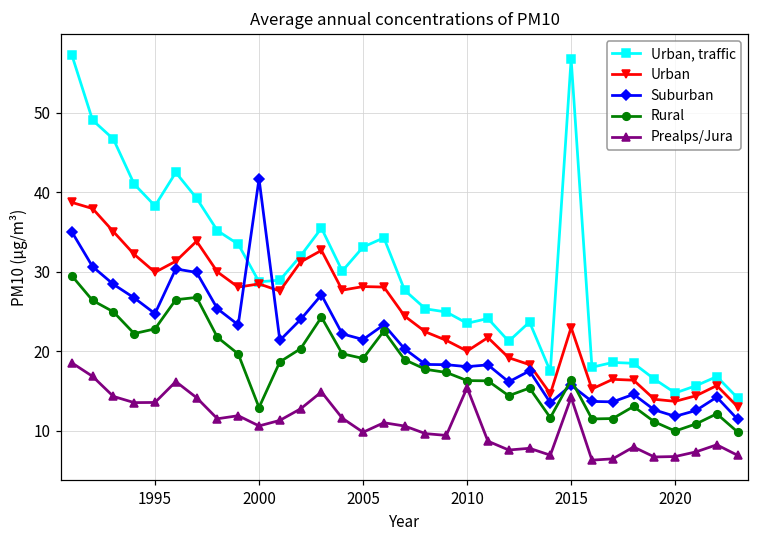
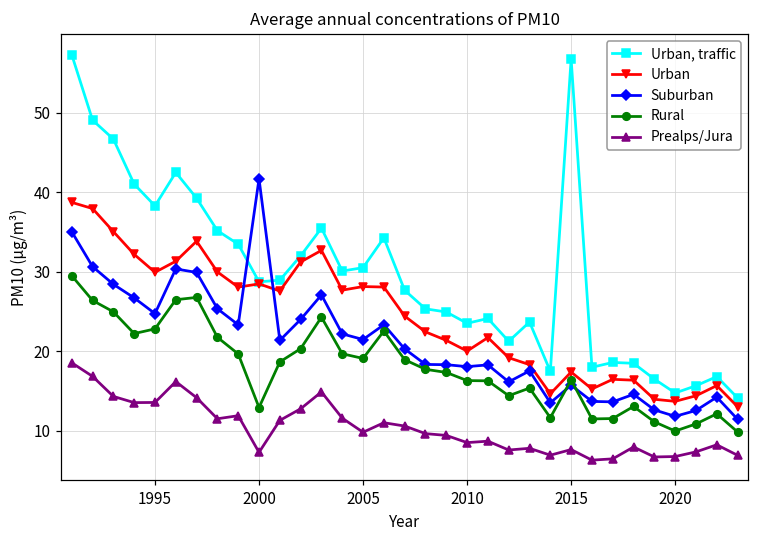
Prealps/Jura, 2000: 11 -> 7
Urban, traffic, 2005: 33 -> 31
Prealps/Jura, 2010: 15 -> 9
Urban, 2015: 23 -> 17
Prealps/Jura, 2015: 14 -> 8
